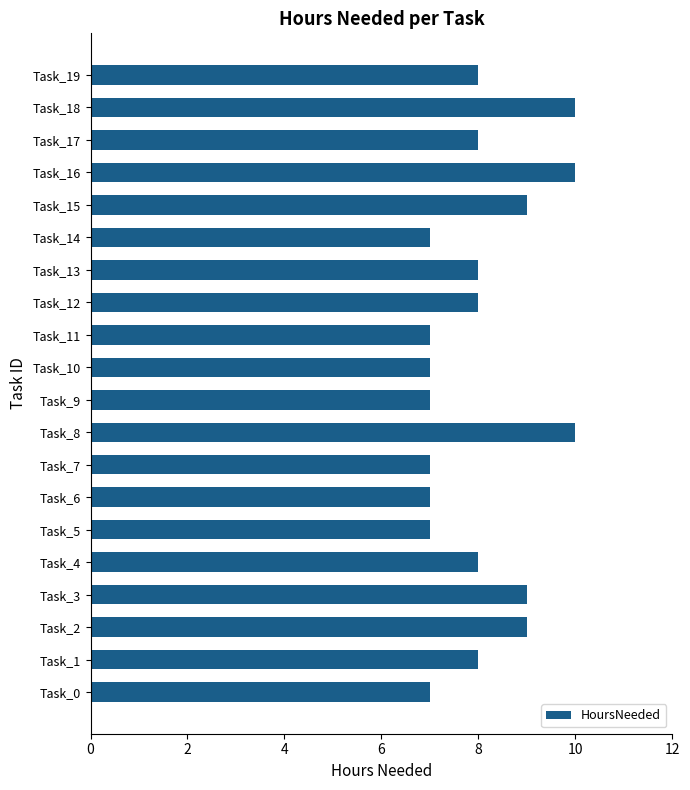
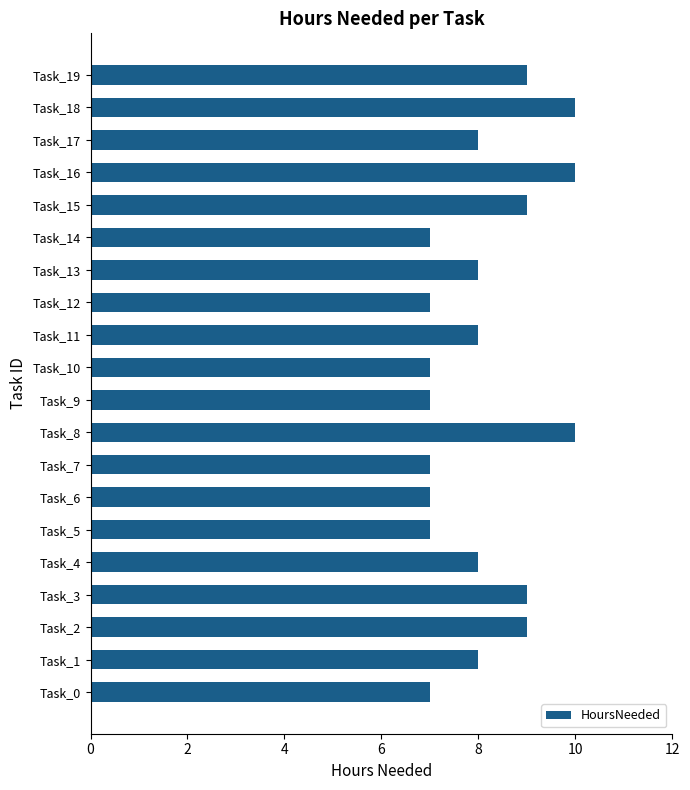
Task_19: 8 -> 9
Task_12: 8 -> 7
Task_11: 7 -> 8
